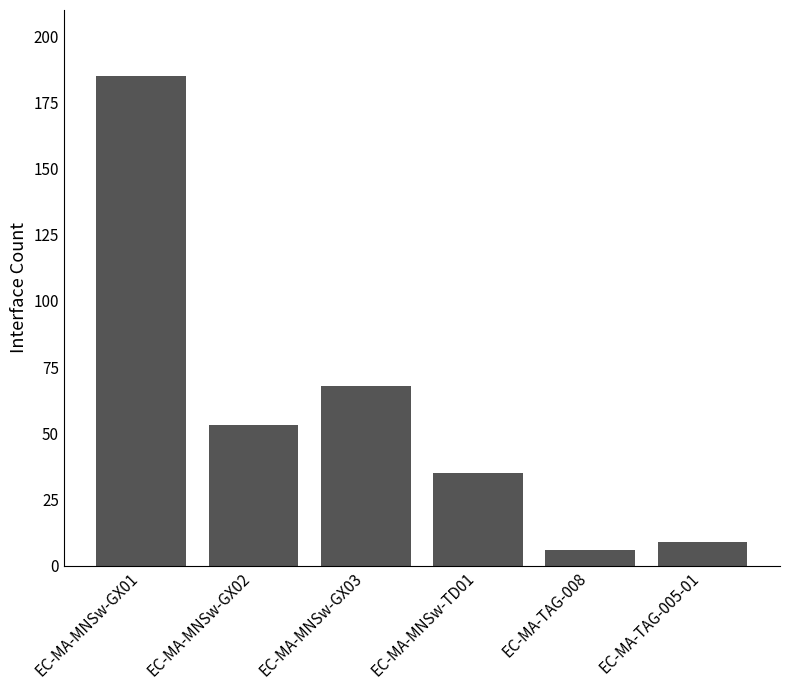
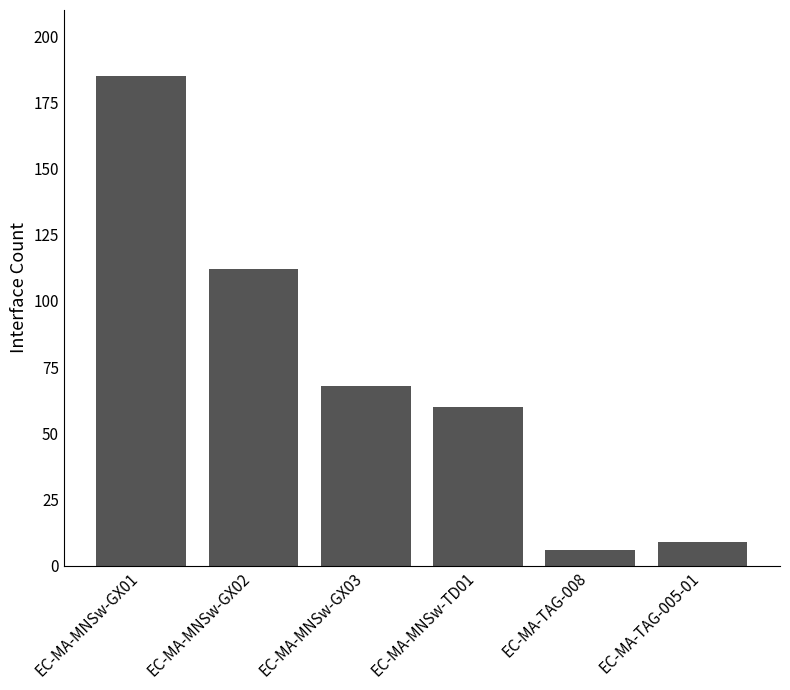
EC-MA-MNSw-GX02: 53 -> 112
EC-MA-MNSw-TD01: 35 -> 60
